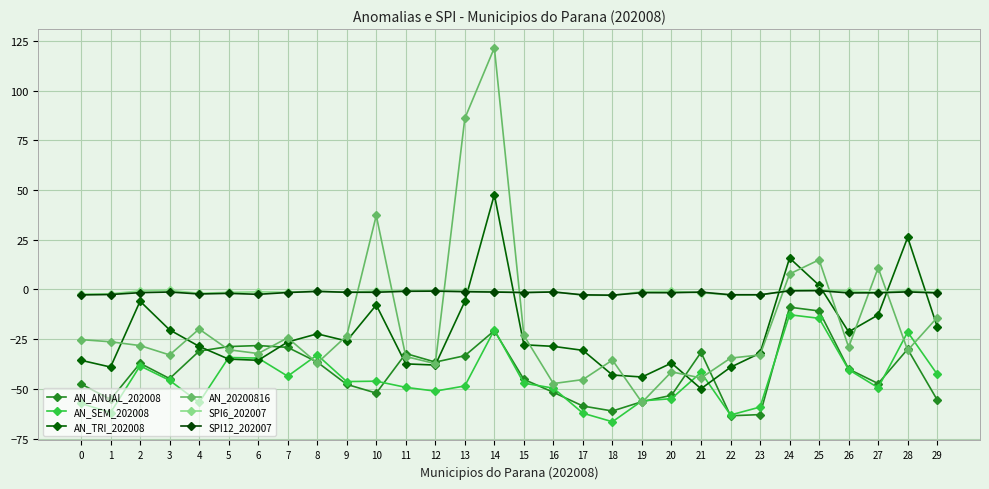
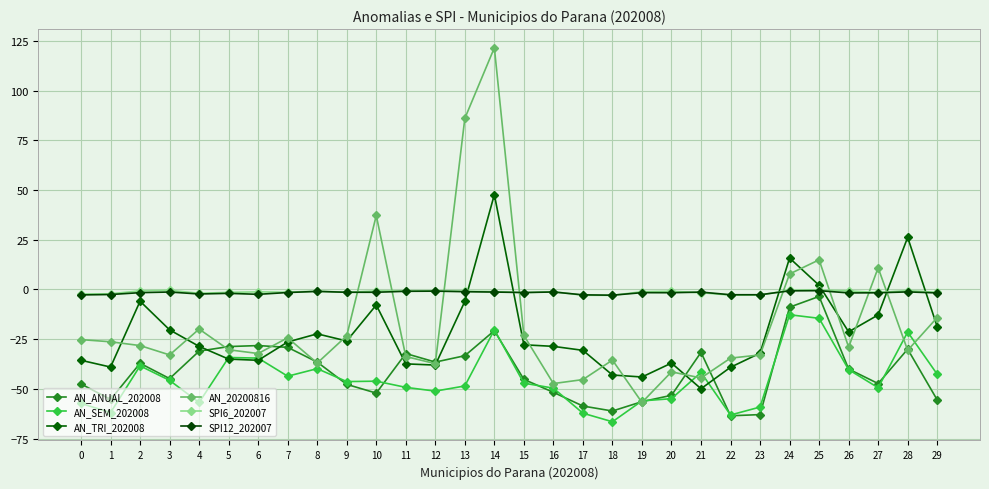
AN_SEM_202008, 8: -33 -> -40
AN_ANUAL_202008, 25: -11 -> -4
